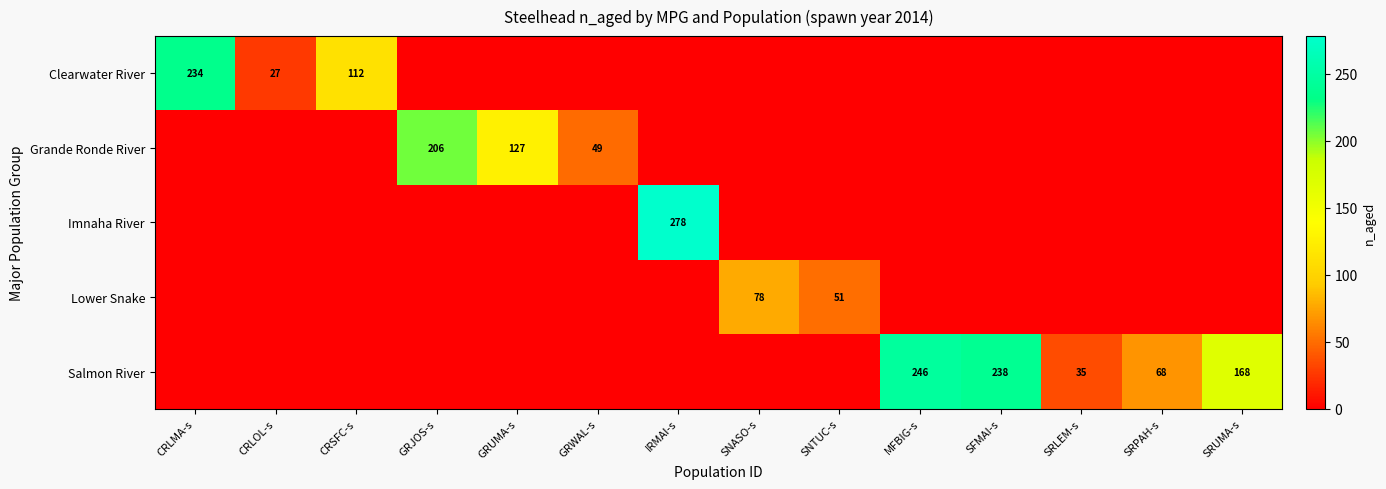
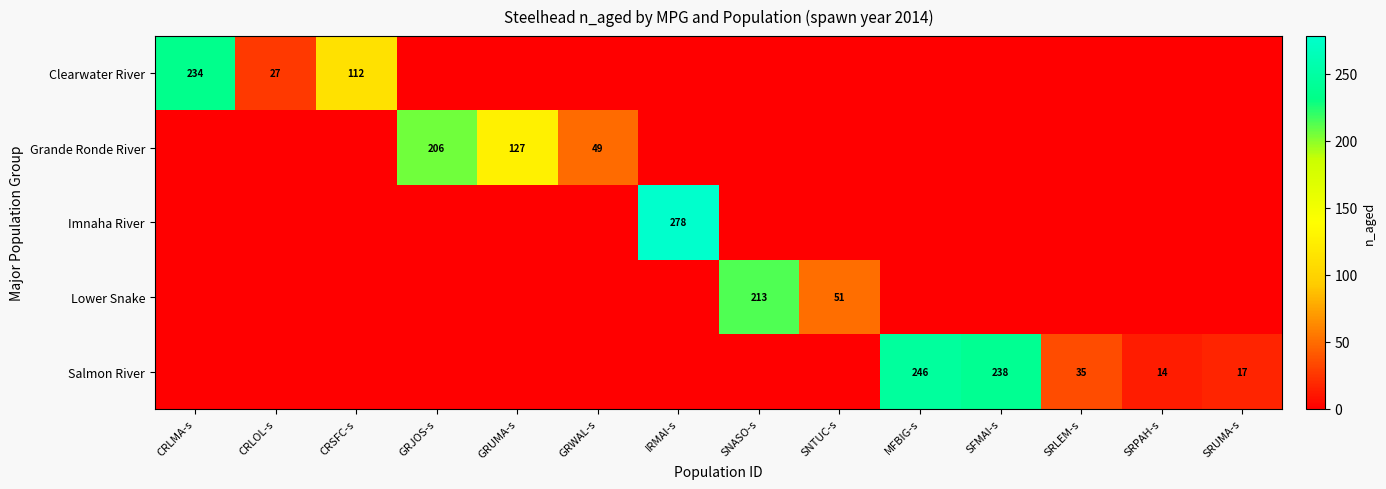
Lower Snake, SNASO-s: 78 -> 213
Salmon River, SRPAH-s: 68 -> 14
Salmon River, SRUMA-s: 168 -> 17
